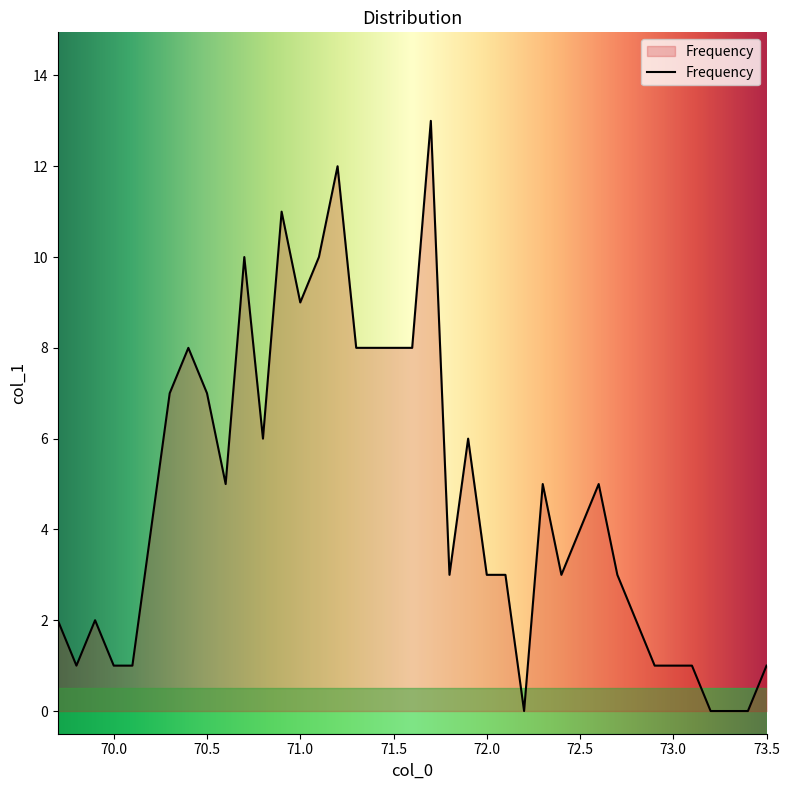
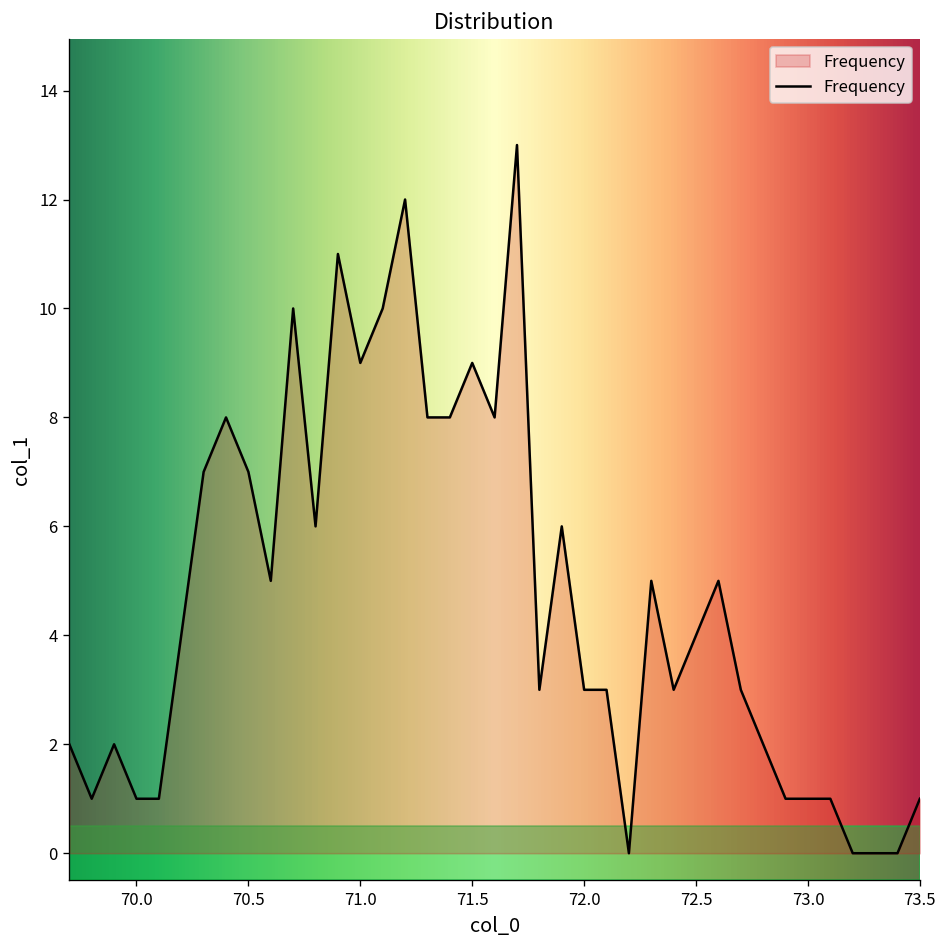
71.5: 8 -> 9
